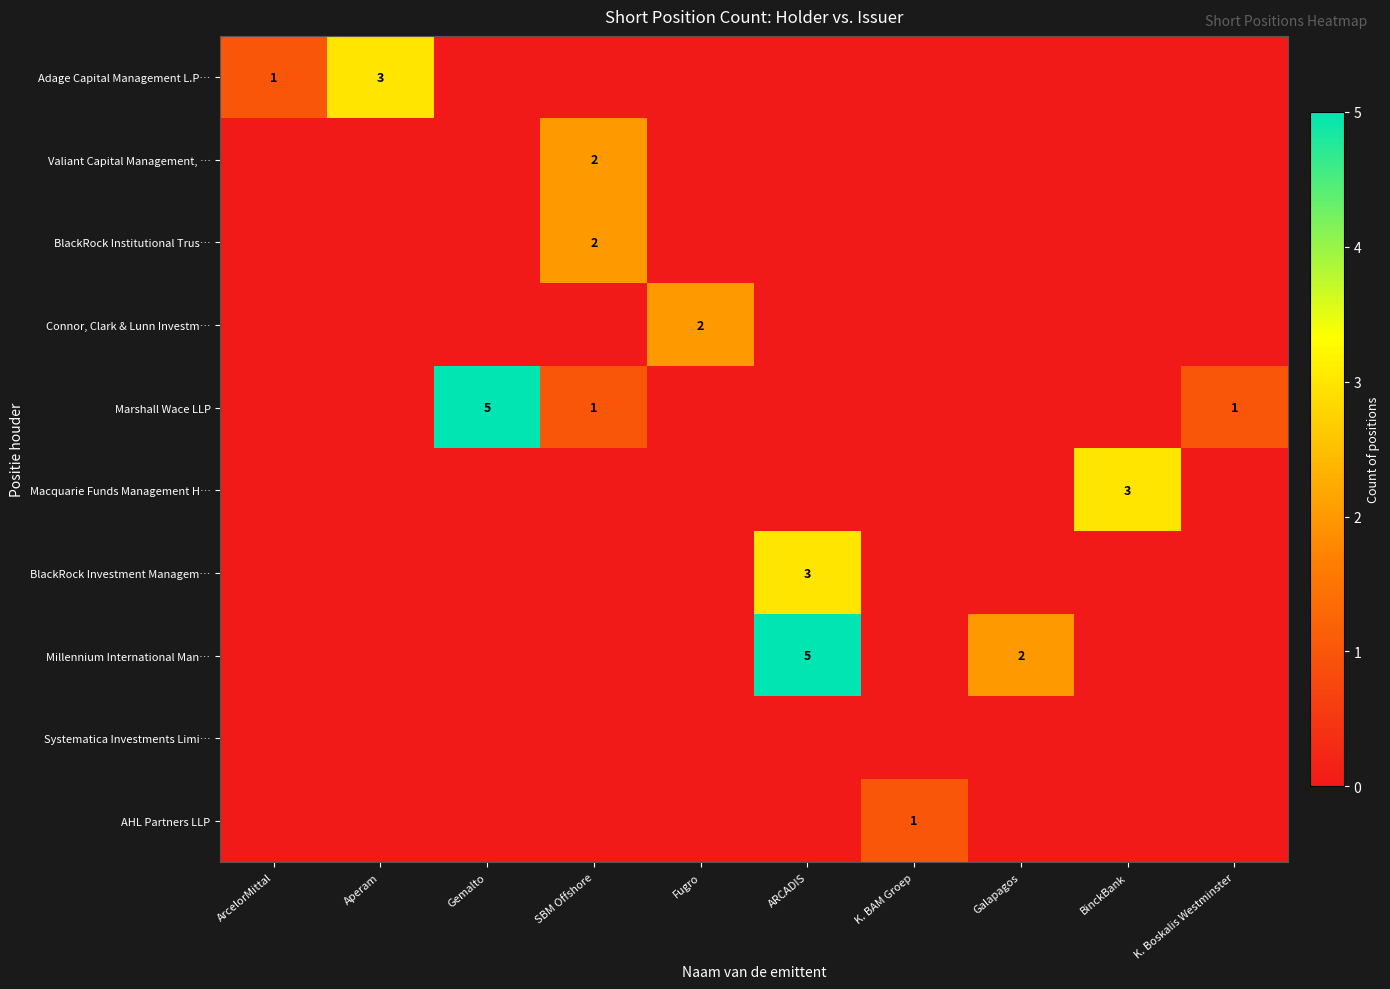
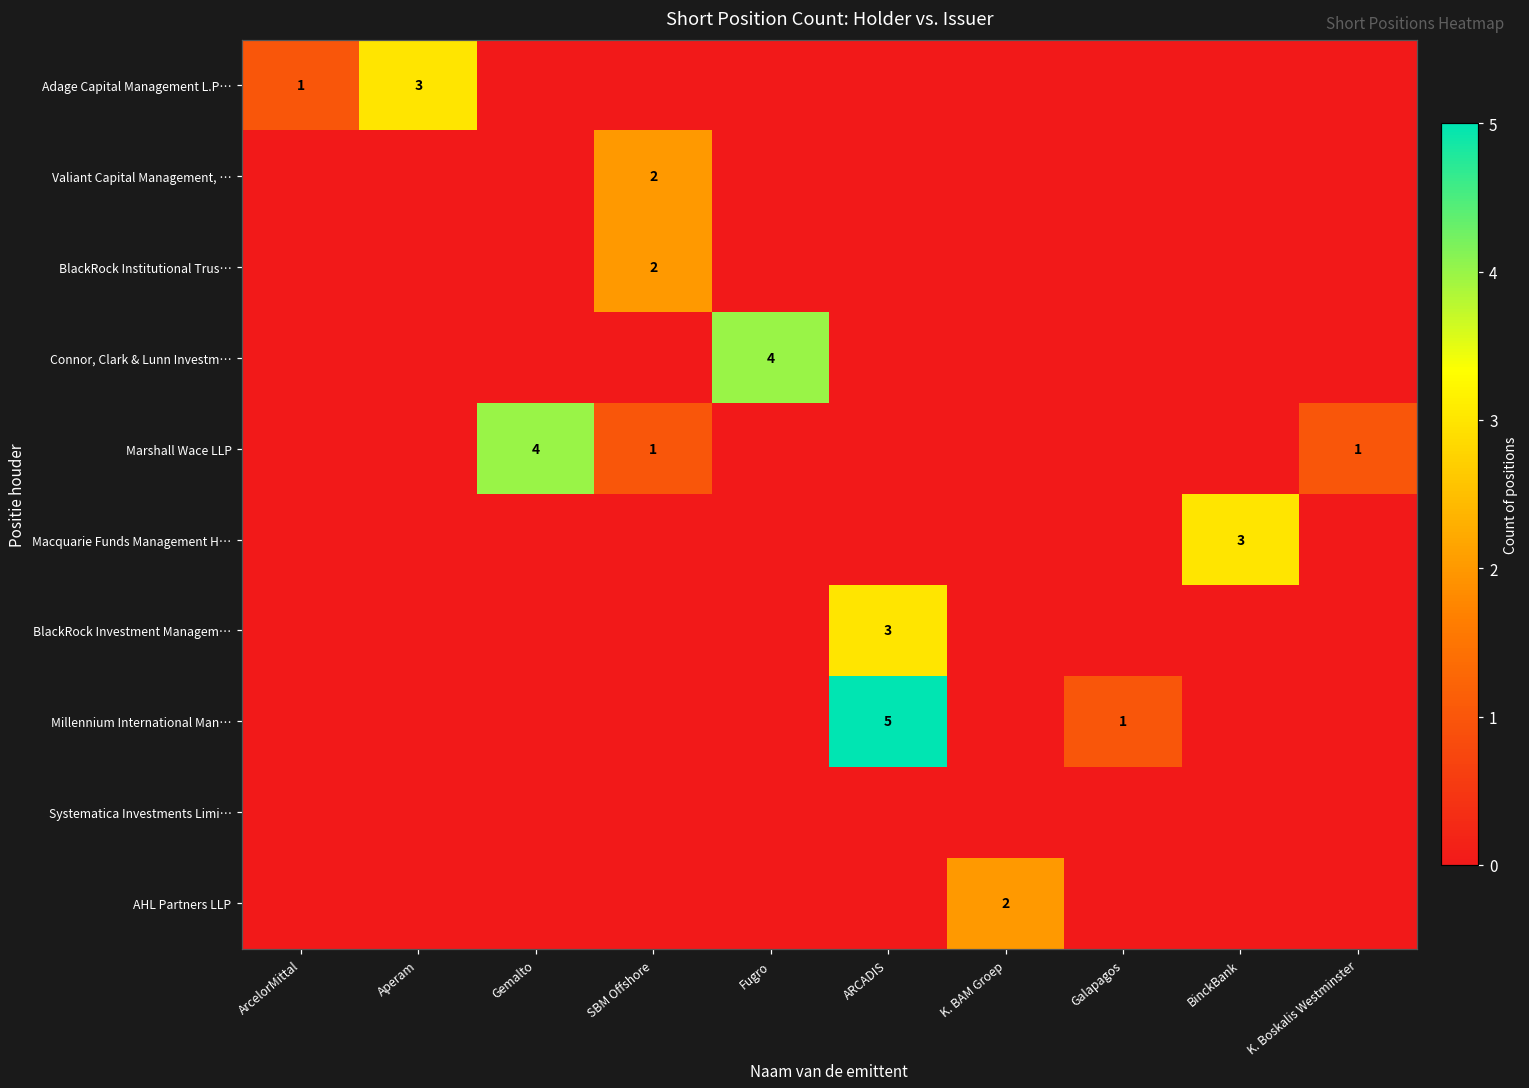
Connor, Clark & Lunn Investm…, Fugro: 2 -> 4
Marshall Wace LLP, Gemalto: 5 -> 4
Millennium International Man…, Galapagos: 2 -> 1
AHL Partners LLP, K. BAM Groep: 1 -> 2
